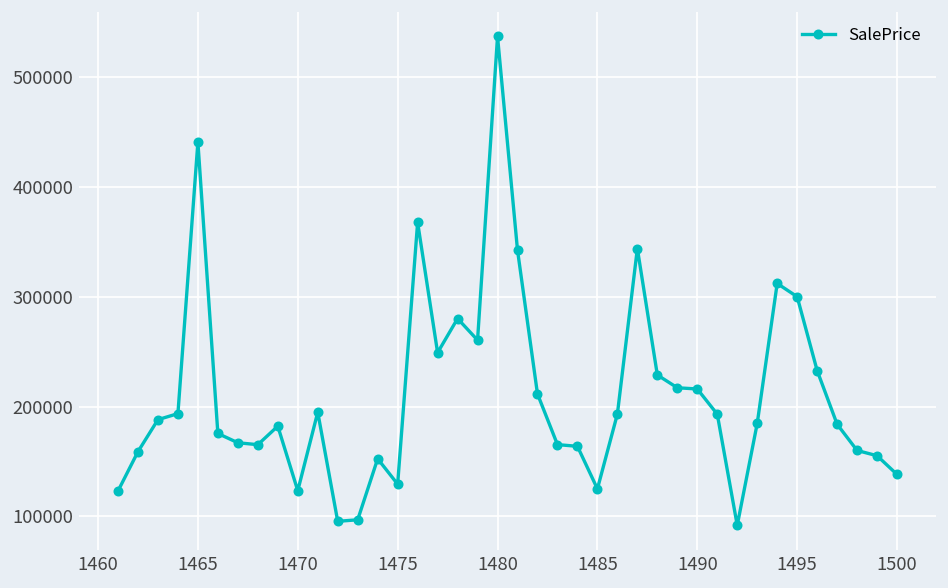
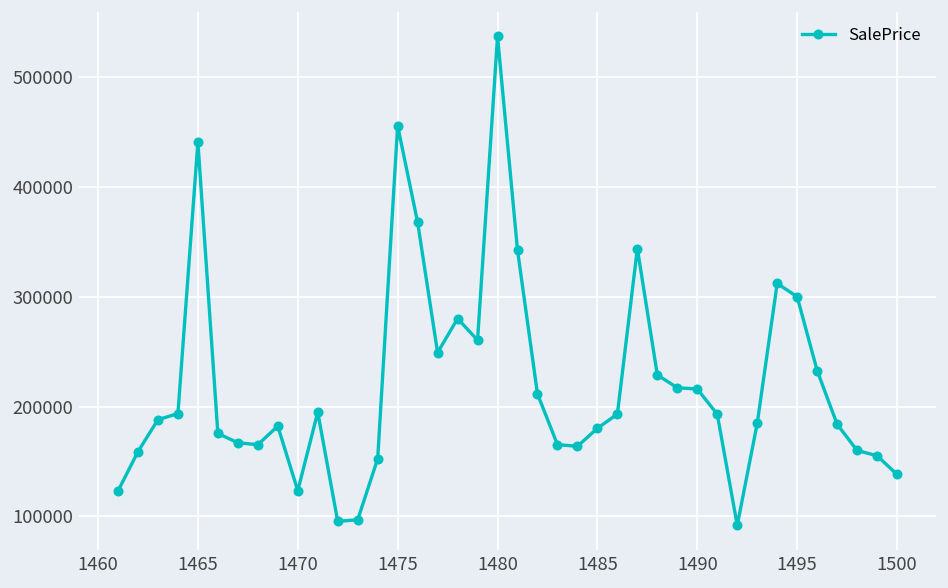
1475: 130000 -> 460000
1485: 130000 -> 180000
